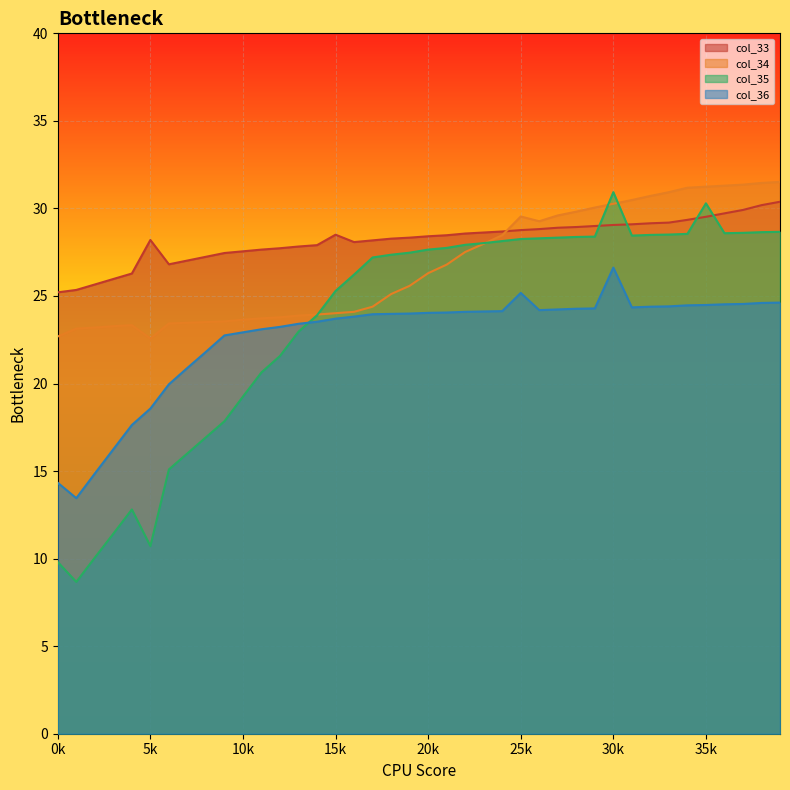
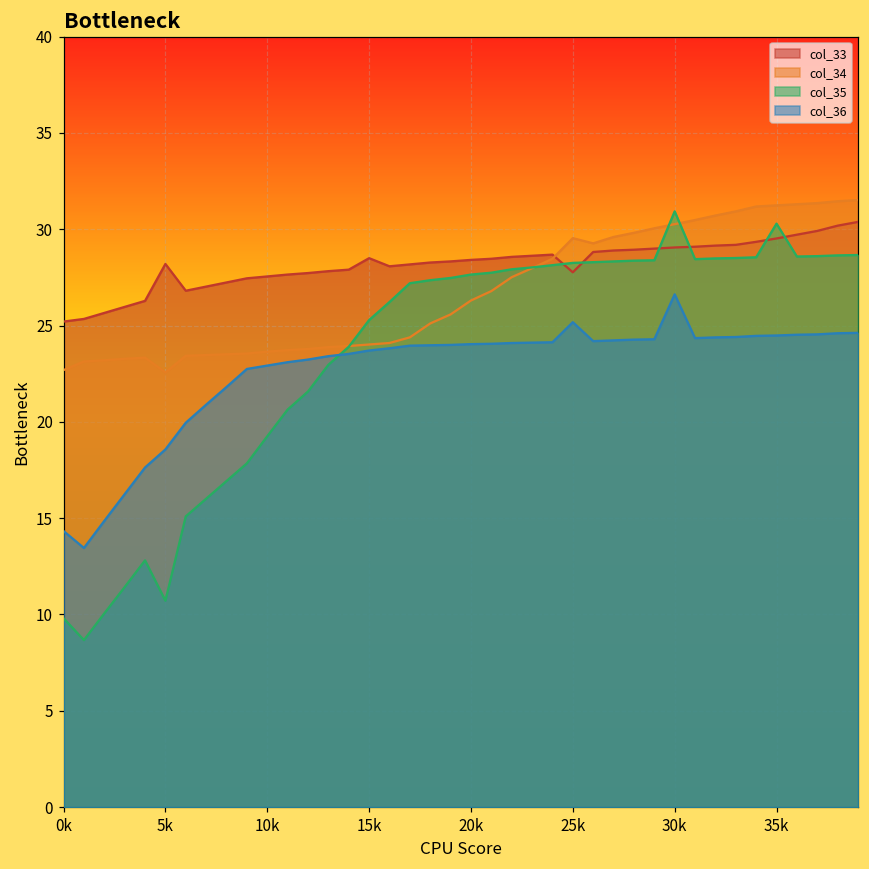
col_33, 25k: 28.8 -> 27.8
